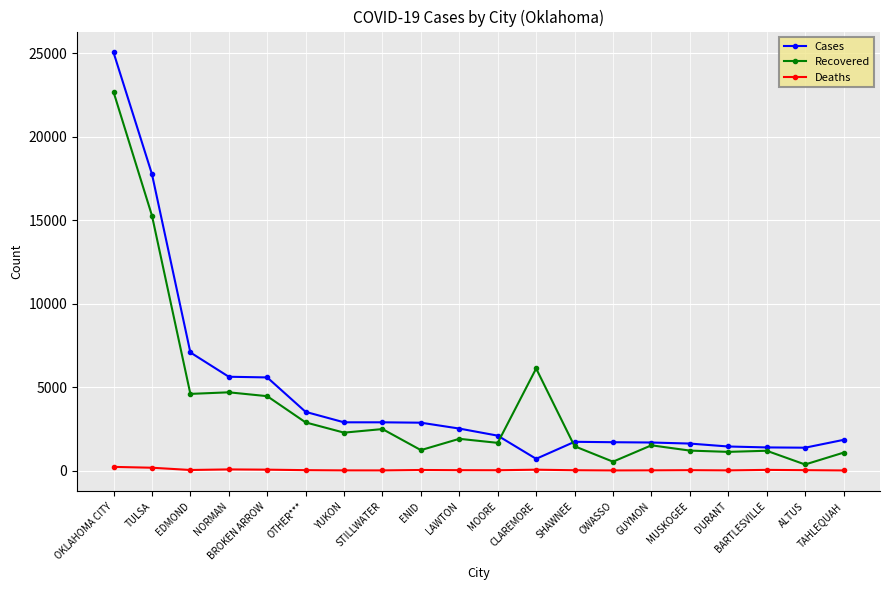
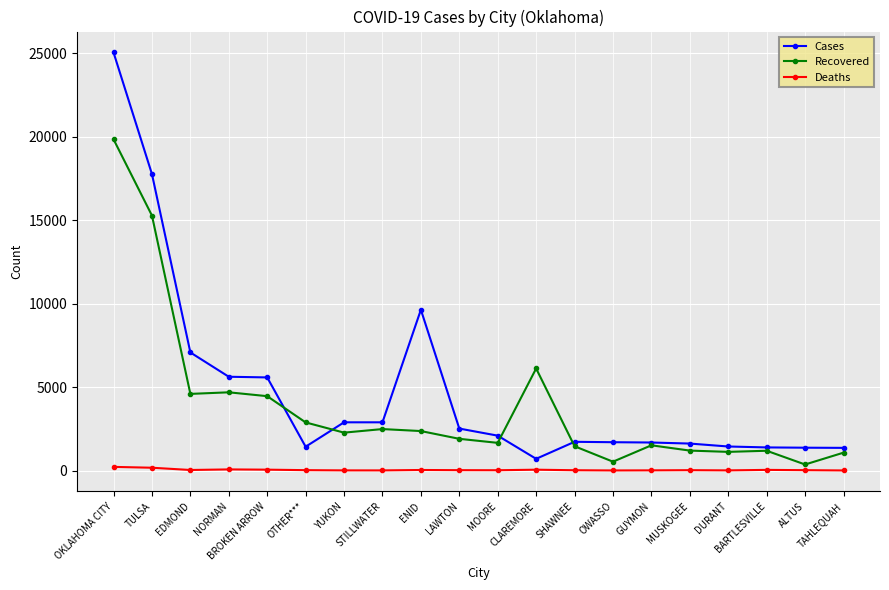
Recovered, OKLAHOMA CITY: 22700 -> 19800
Cases, OTHER***: 3500 -> 1400
Cases, ENID: 2900 -> 9600
Recovered, ENID: 1200 -> 2400
Cases, TAHLEQUAH: 1800 -> 1400
